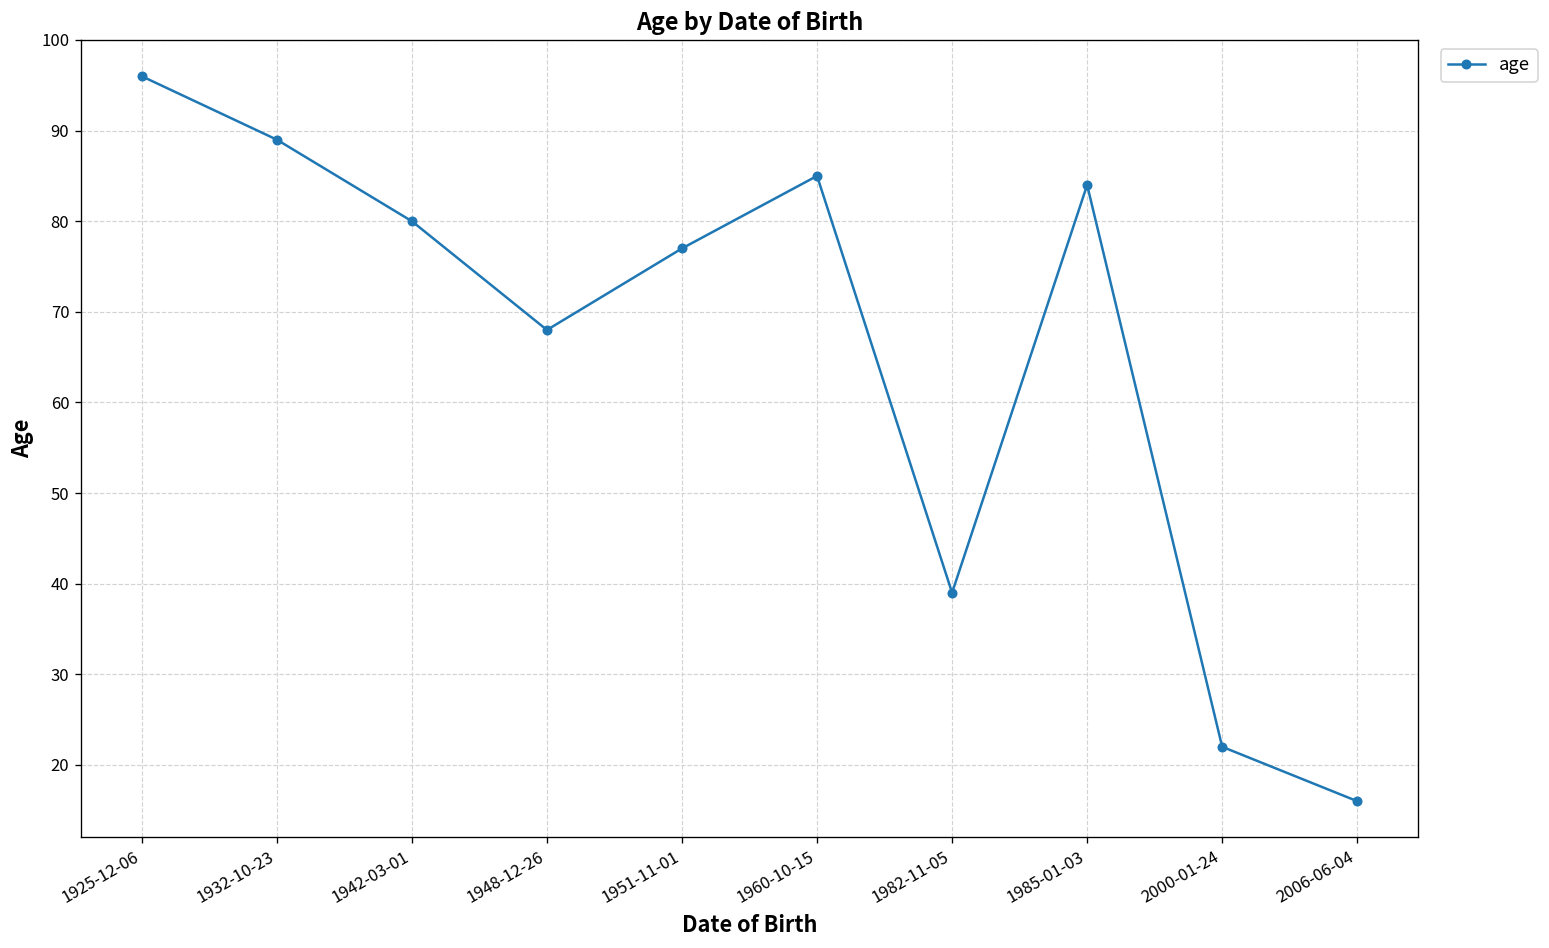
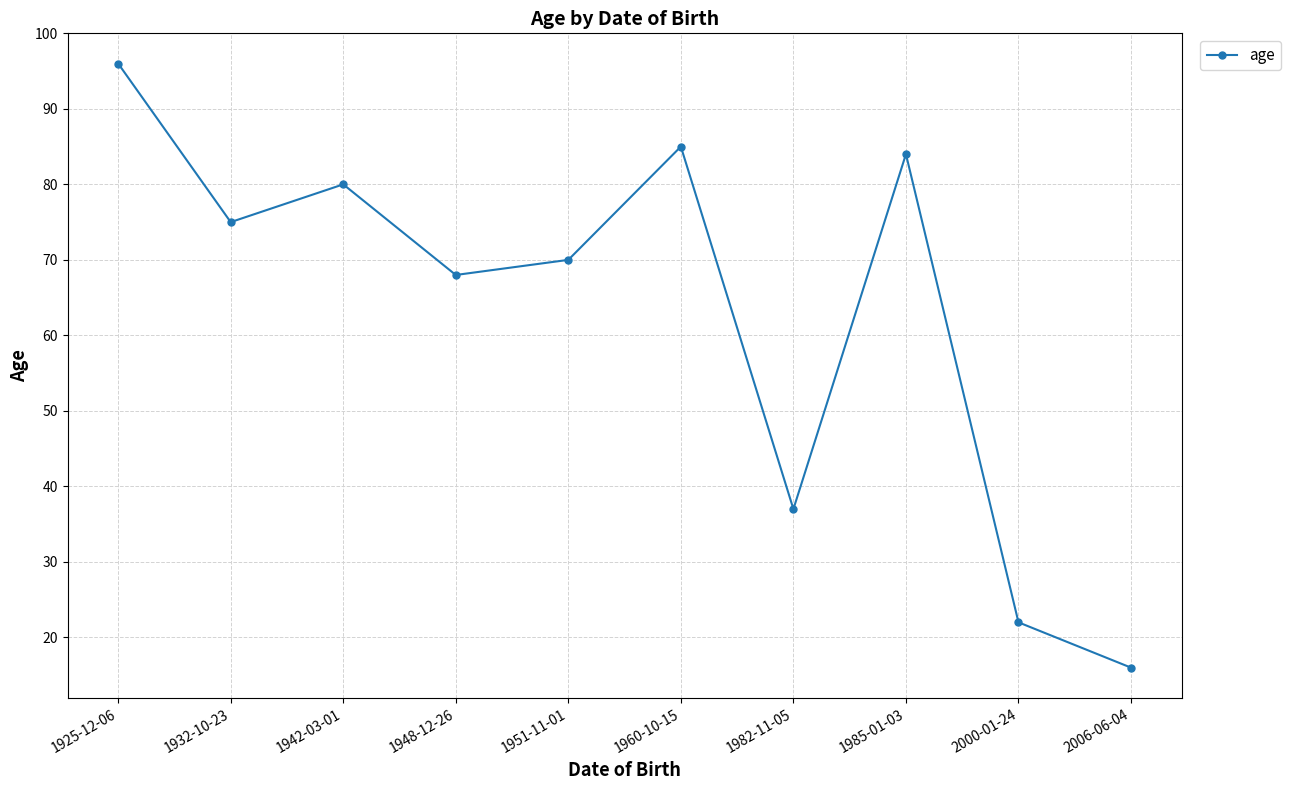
1932-10-23: 89 -> 75
1951-11-01: 77 -> 70
1982-11-05: 39 -> 37
